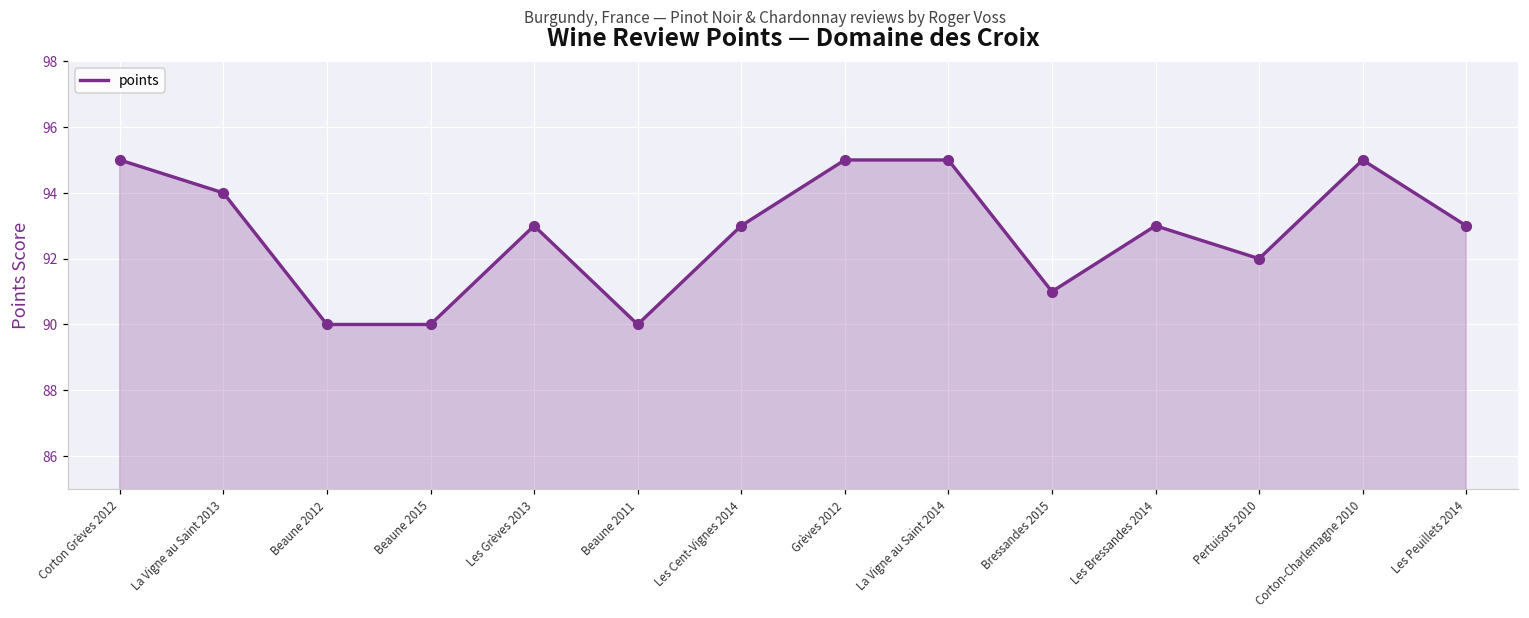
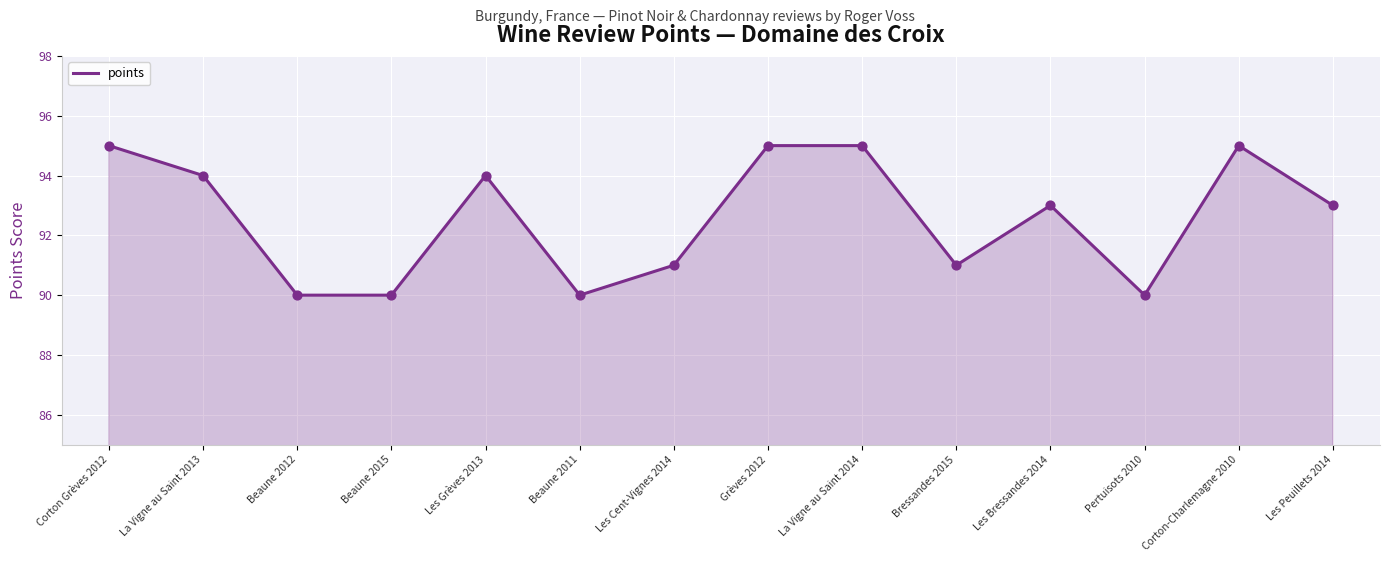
Les Grèves 2013: 93 -> 94
Les Cent-Vignes 2014: 93 -> 91
Pertuisots 2010: 92 -> 90
